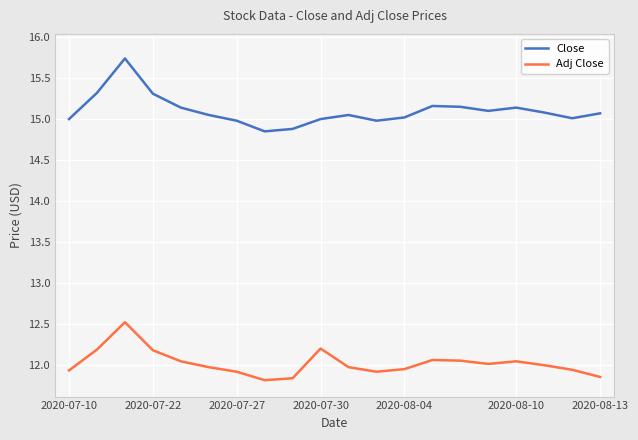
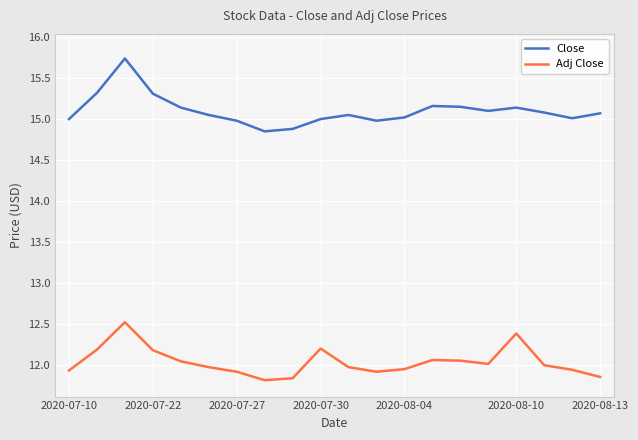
Adj Close, 2020-08-10: 12.0 -> 12.4
